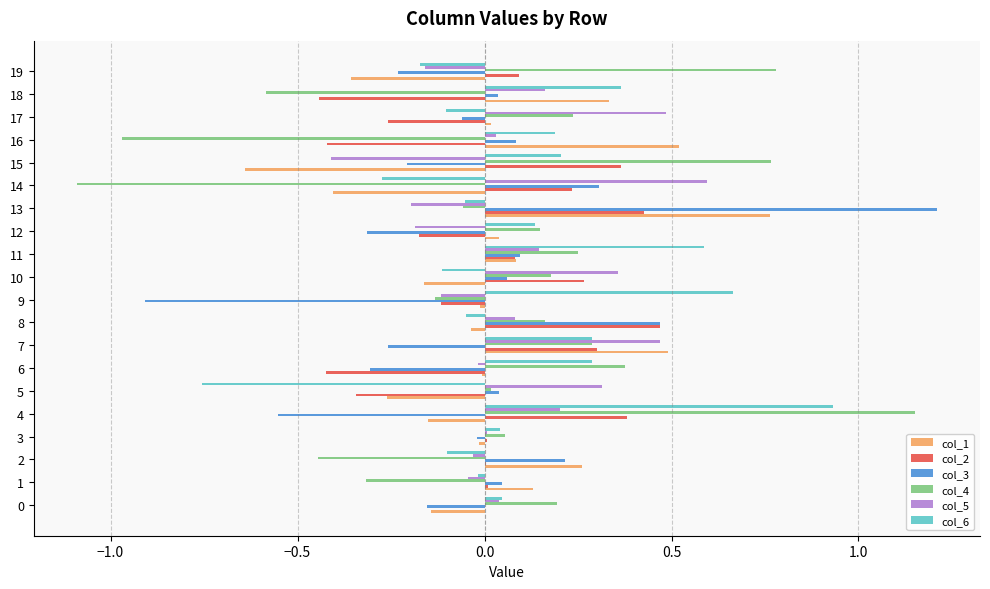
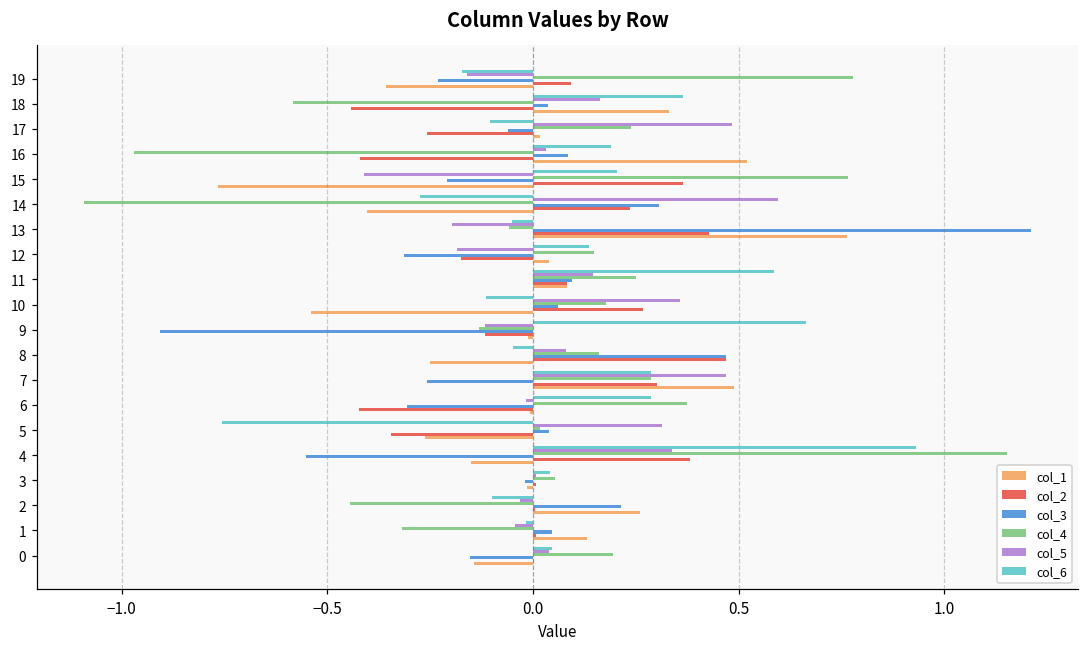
col_1, 15: -0.64 -> -0.76
col_1, 10: -0.16 -> -0.54
col_1, 8: -0.04 -> -0.25
col_5, 4: 0.20 -> 0.34
